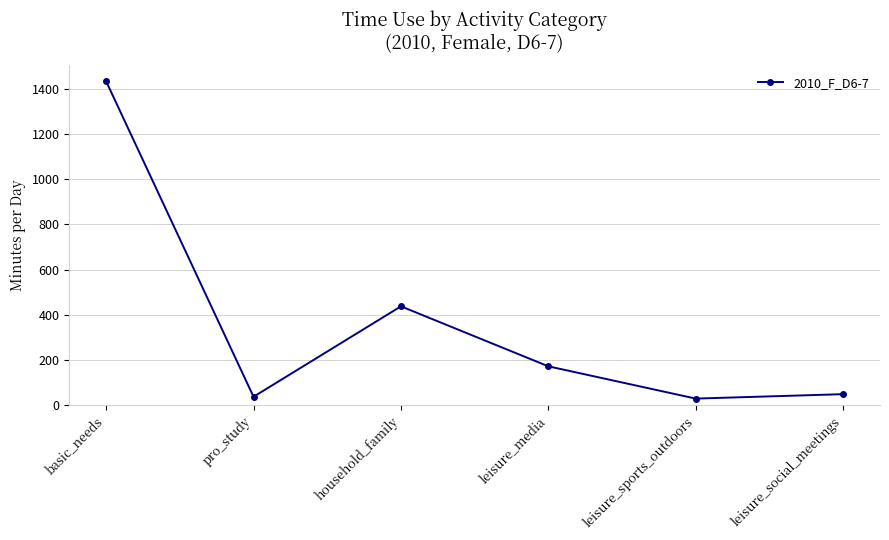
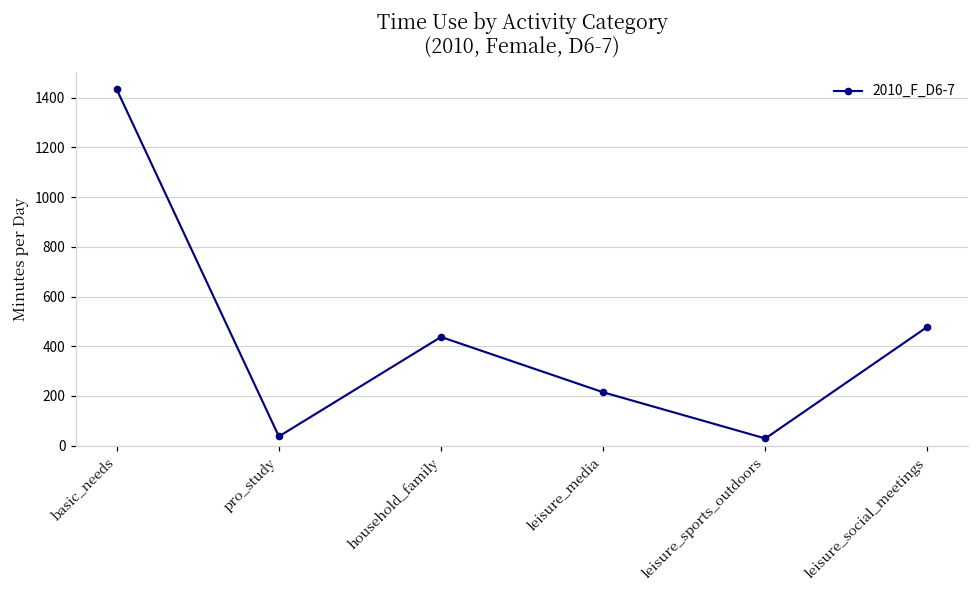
leisure_media: 170 -> 210
leisure_social_meetings: 50 -> 480
